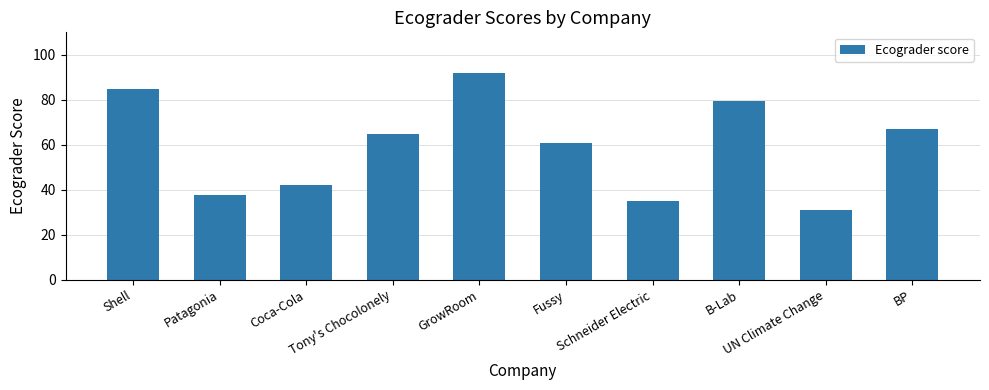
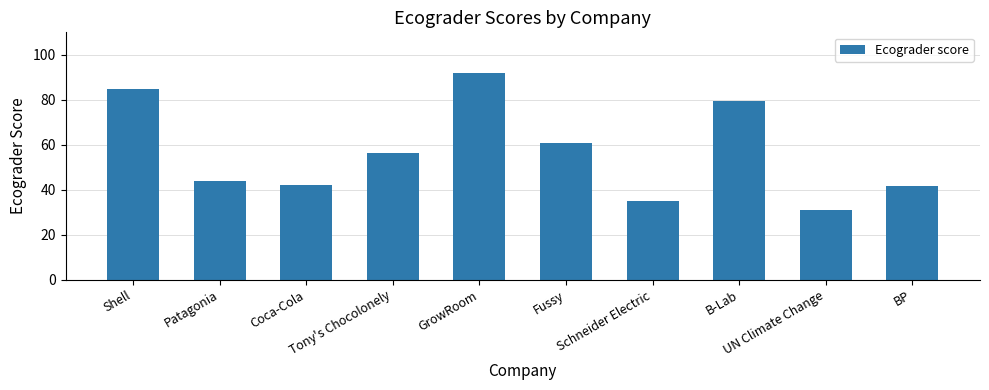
Patagonia: 38 -> 44
Tony's Chocolonely: 65 -> 57
BP: 67 -> 42
